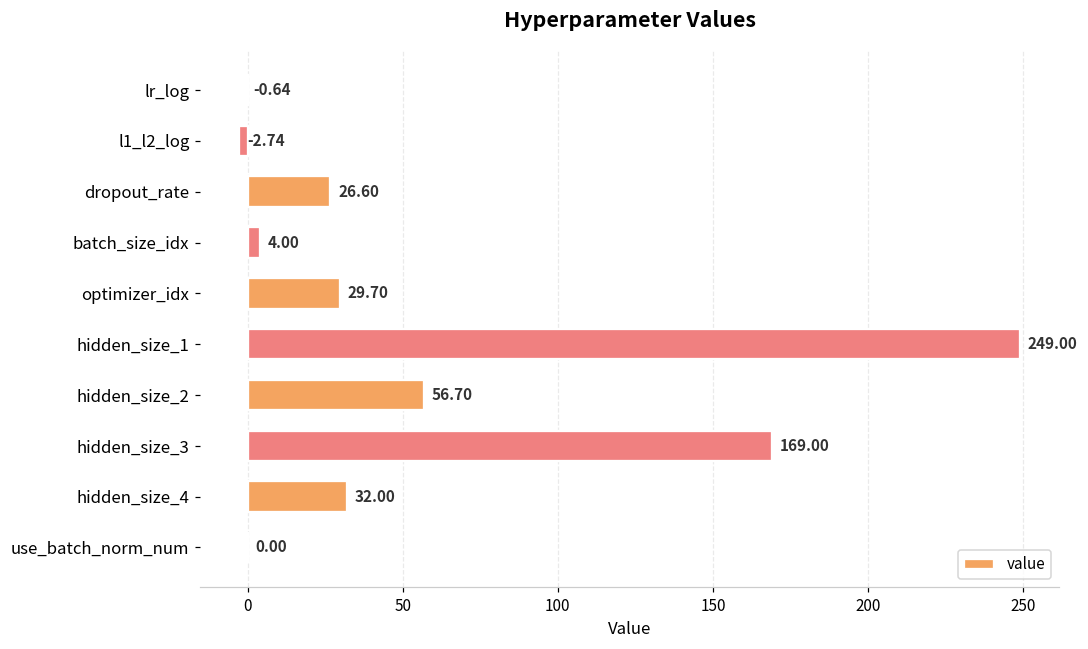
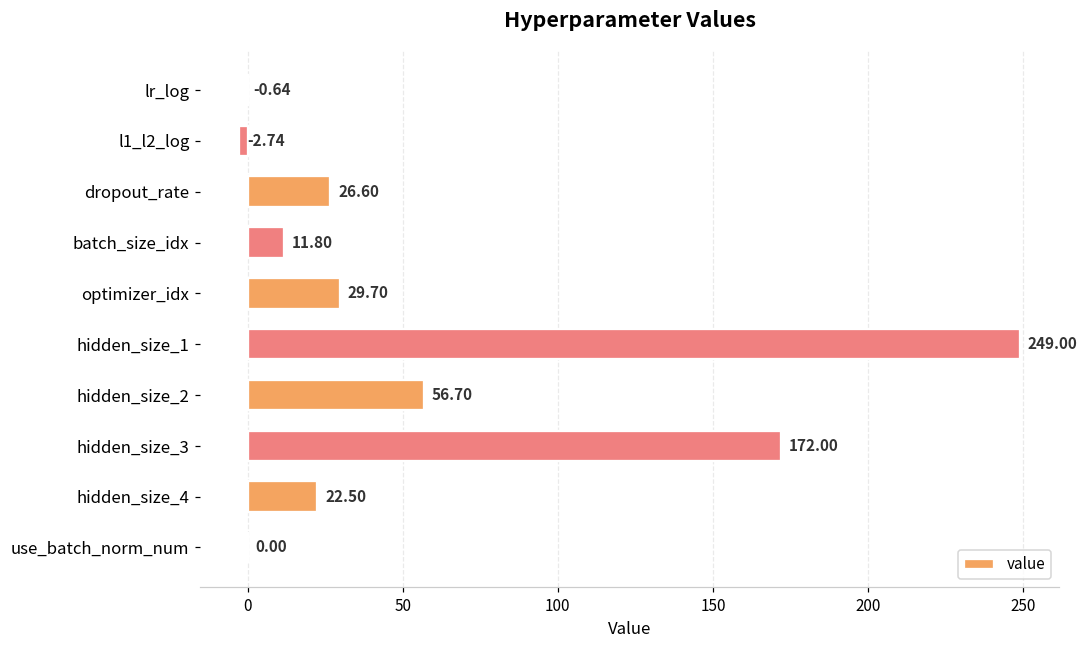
batch_size_idx: 4.00 -> 11.80
hidden_size_3: 169.00 -> 172.00
hidden_size_4: 32.00 -> 22.50
